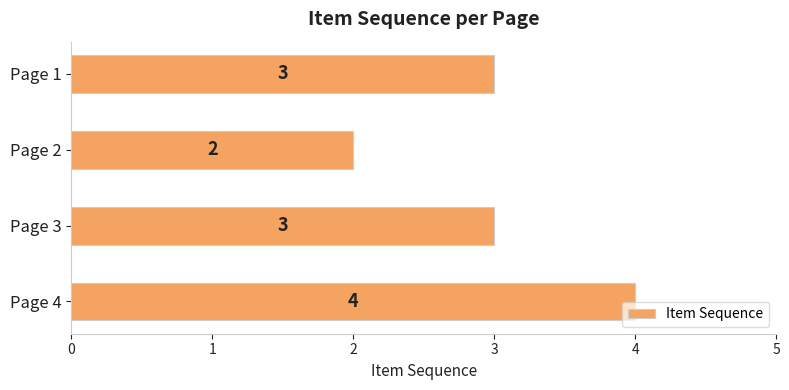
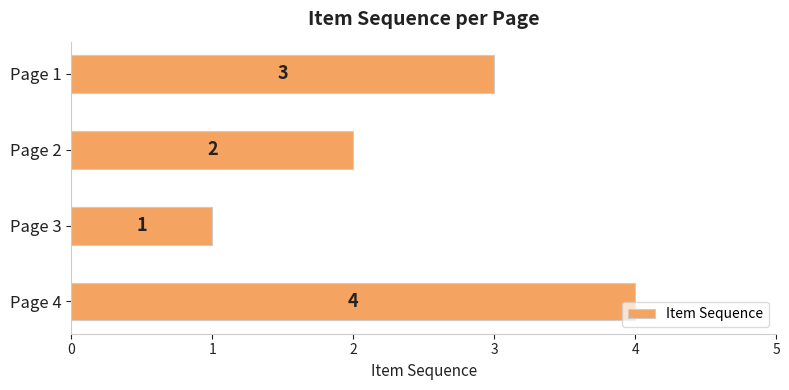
Page 3: 3 -> 1
